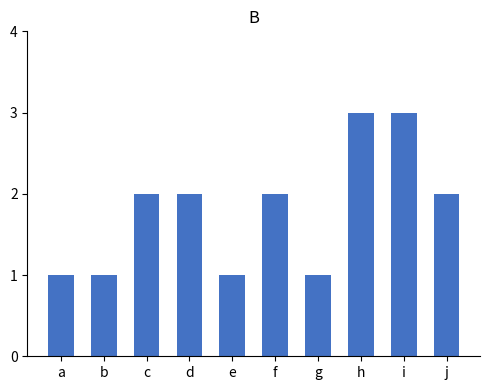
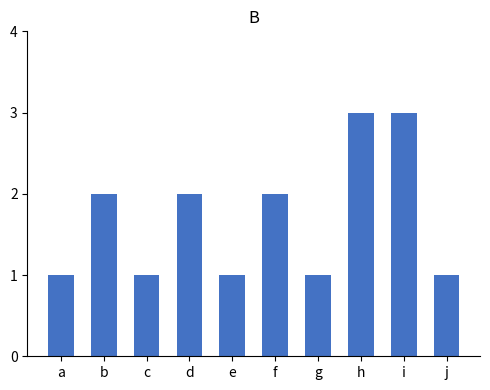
b: 1 -> 2
c: 2 -> 1
j: 2 -> 1
